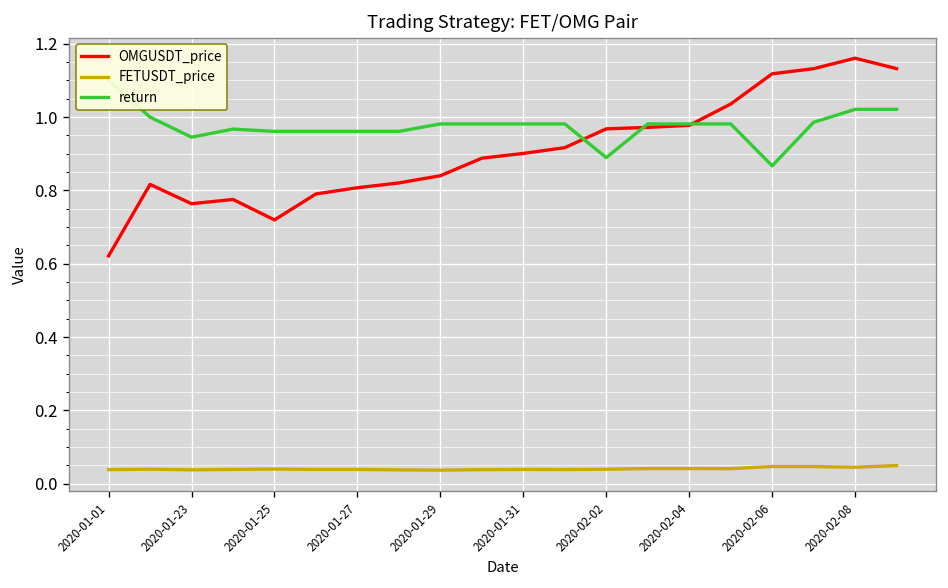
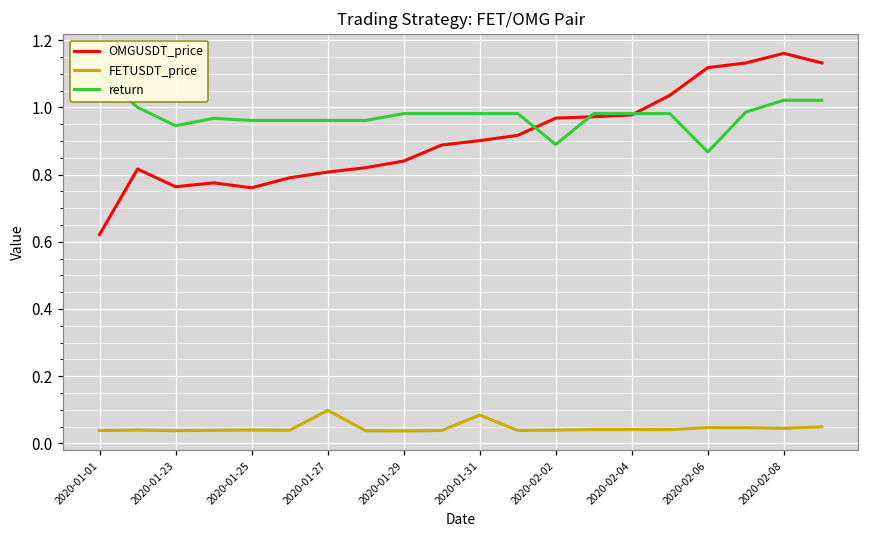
OMGUSDT_price, 2020-01-25: 0.72 -> 0.76
FETUSDT_price, 2020-01-27: 0.04 -> 0.10
FETUSDT_price, 2020-01-31: 0.04 -> 0.08
